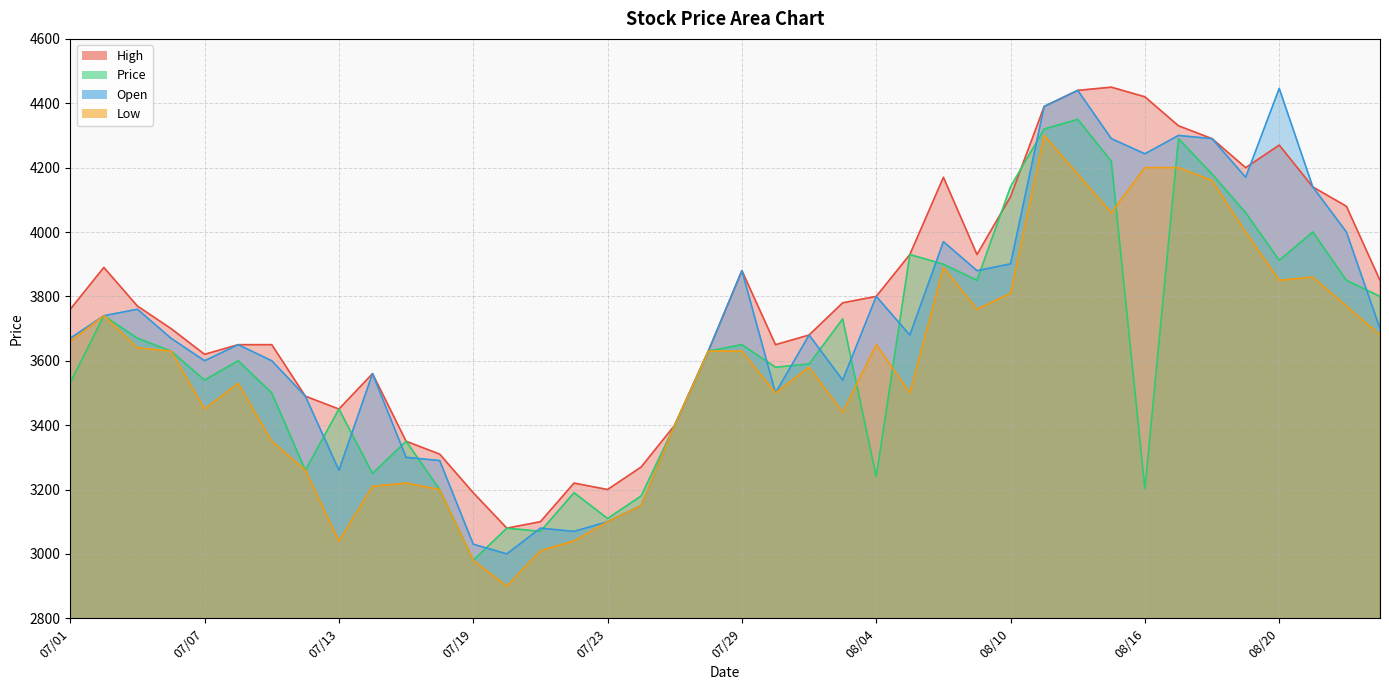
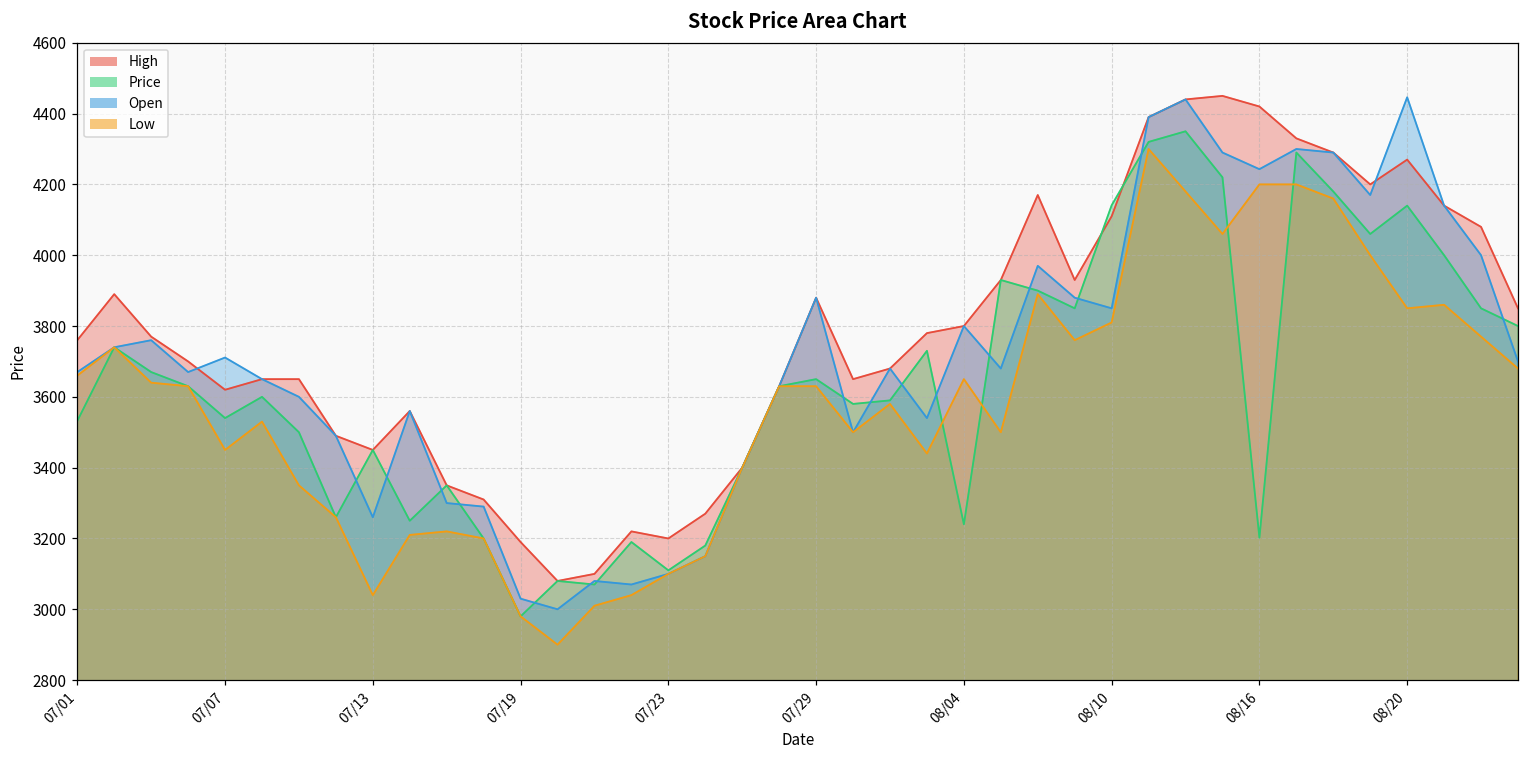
Open, 07/07: 3600 -> 3710
Open, 08/10: 3900 -> 3850
Price, 08/20: 3910 -> 4140
